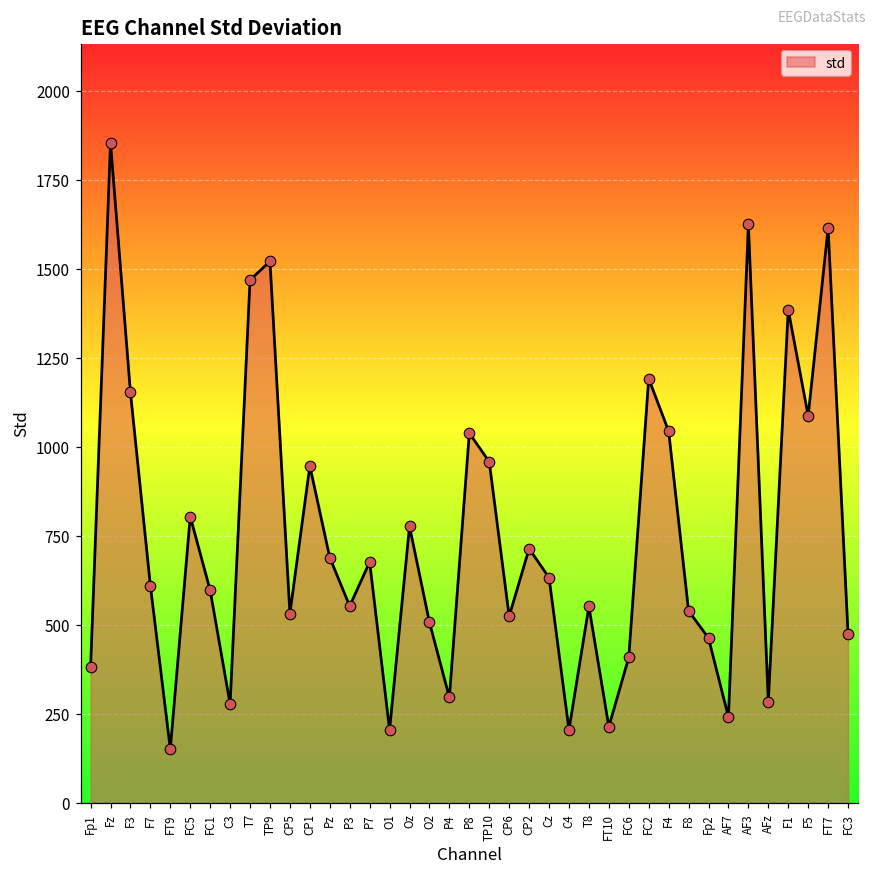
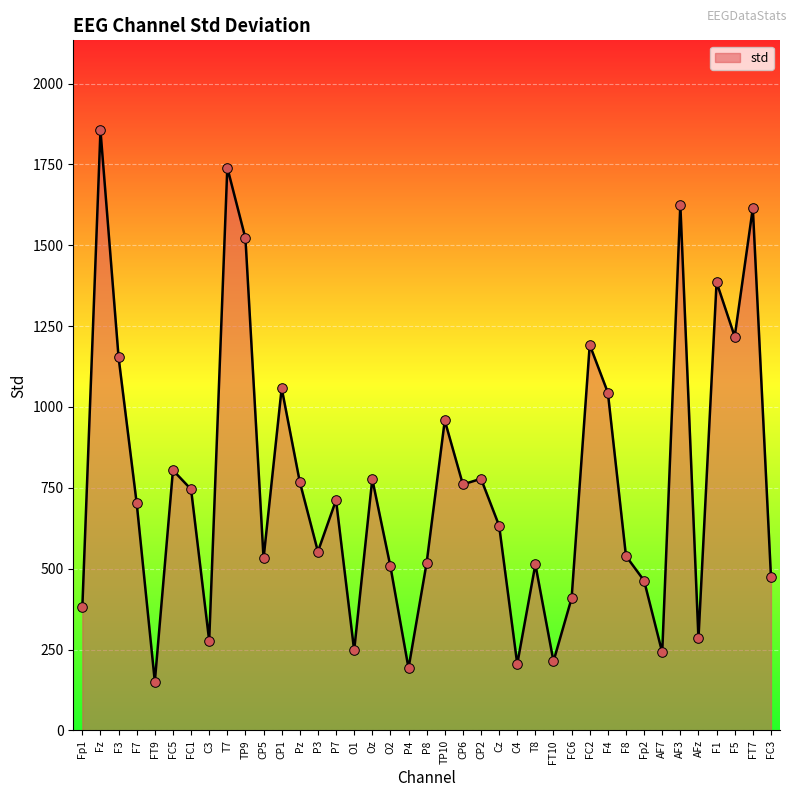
F7: 610 -> 700
FC1: 600 -> 750
T7: 1470 -> 1740
CP1: 950 -> 1060
Pz: 690 -> 770
P7: 680 -> 710
O1: 210 -> 250
P4: 300 -> 190
P8: 1040 -> 520
CP6: 520 -> 760
CP2: 710 -> 780
T8: 550 -> 510
F5: 1090 -> 1220
